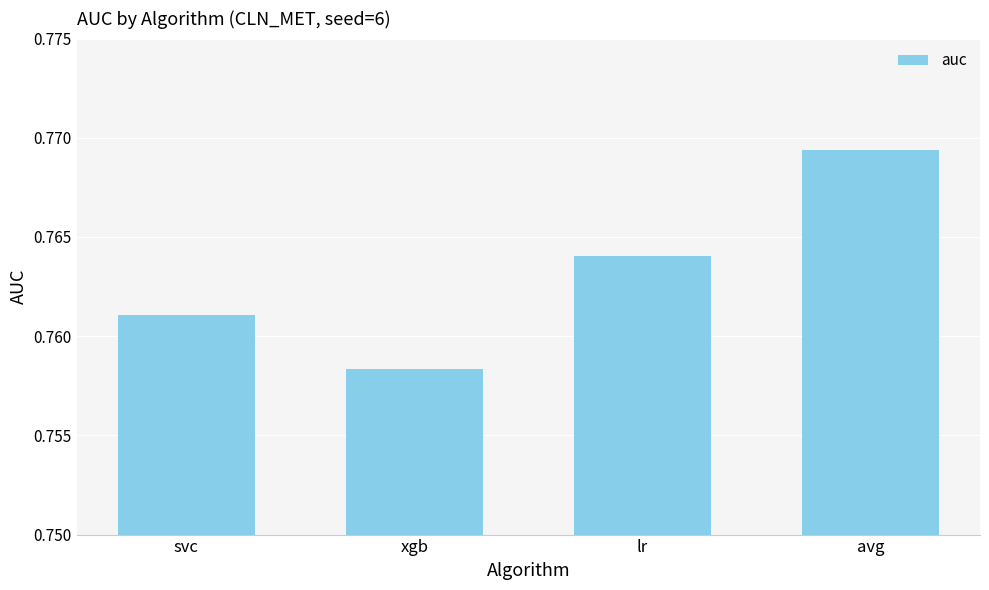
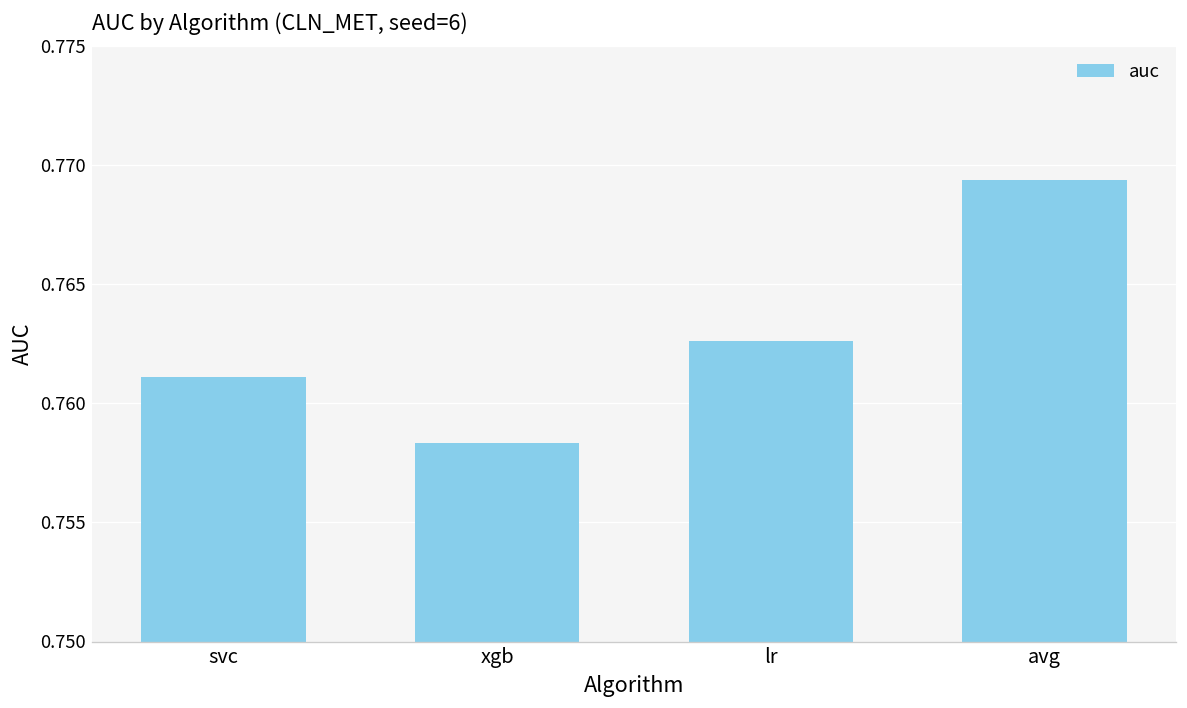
lr: 0.7641 -> 0.7626
